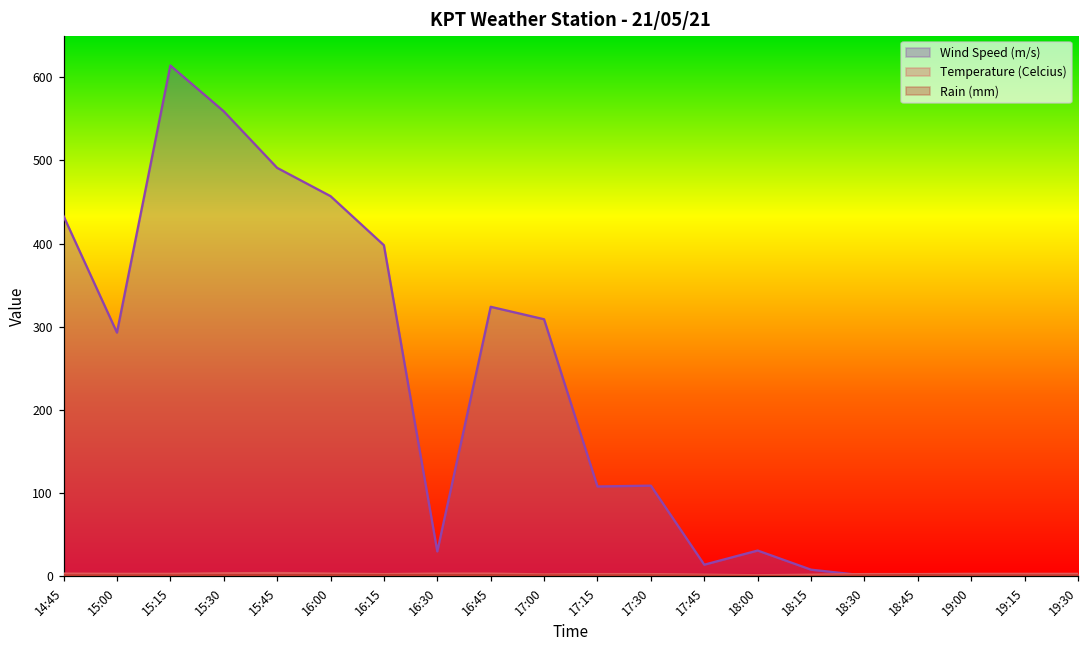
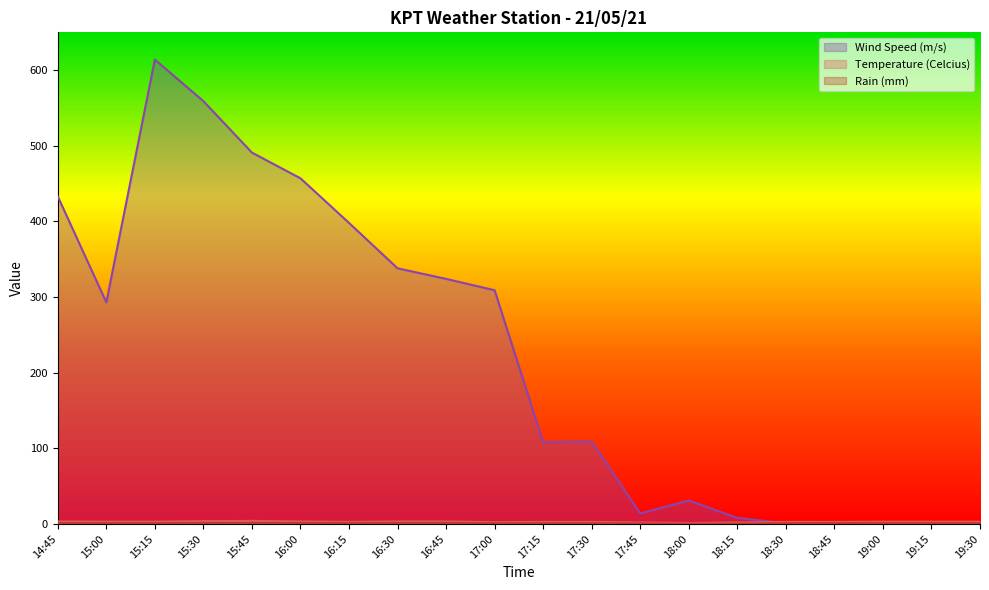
Wind Speed (m/s), 16:30: 30 -> 340
